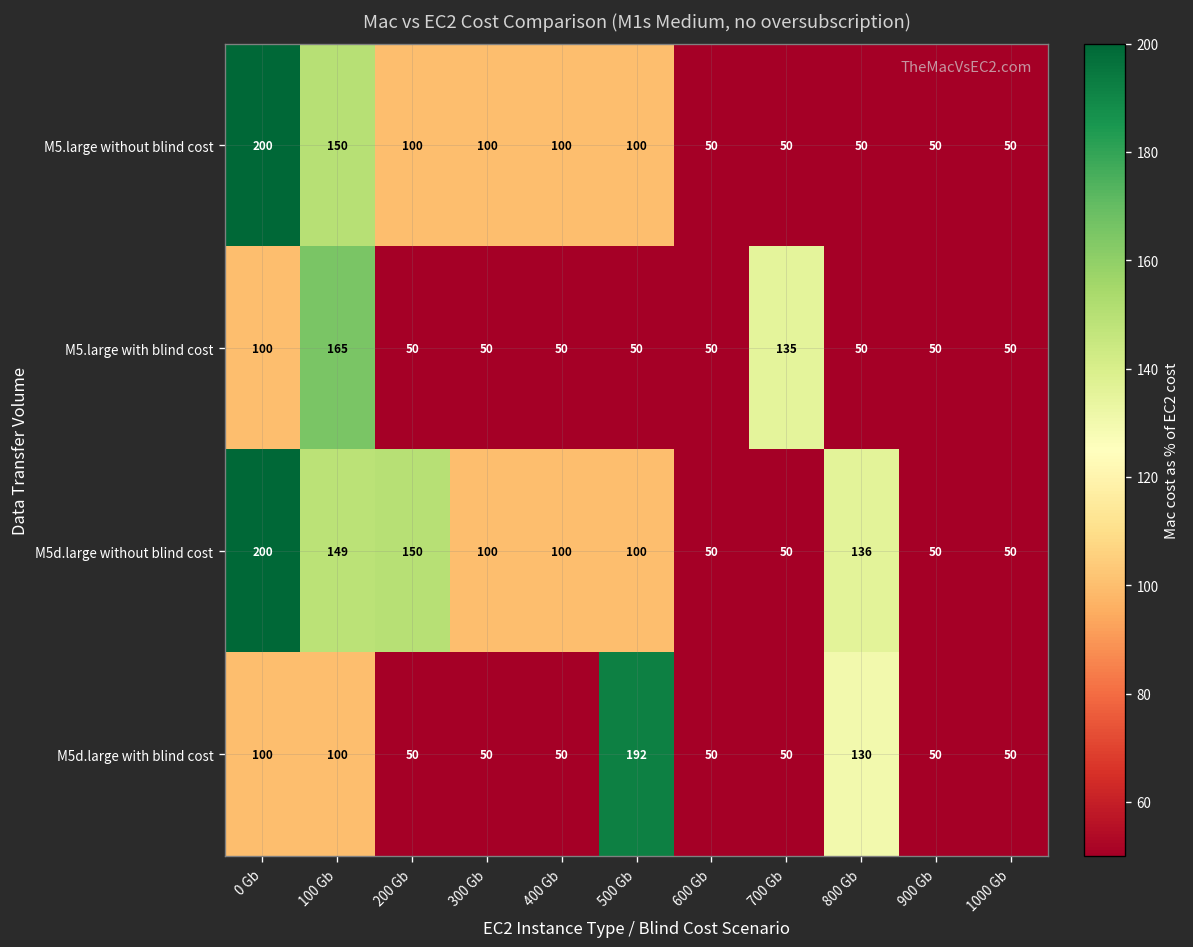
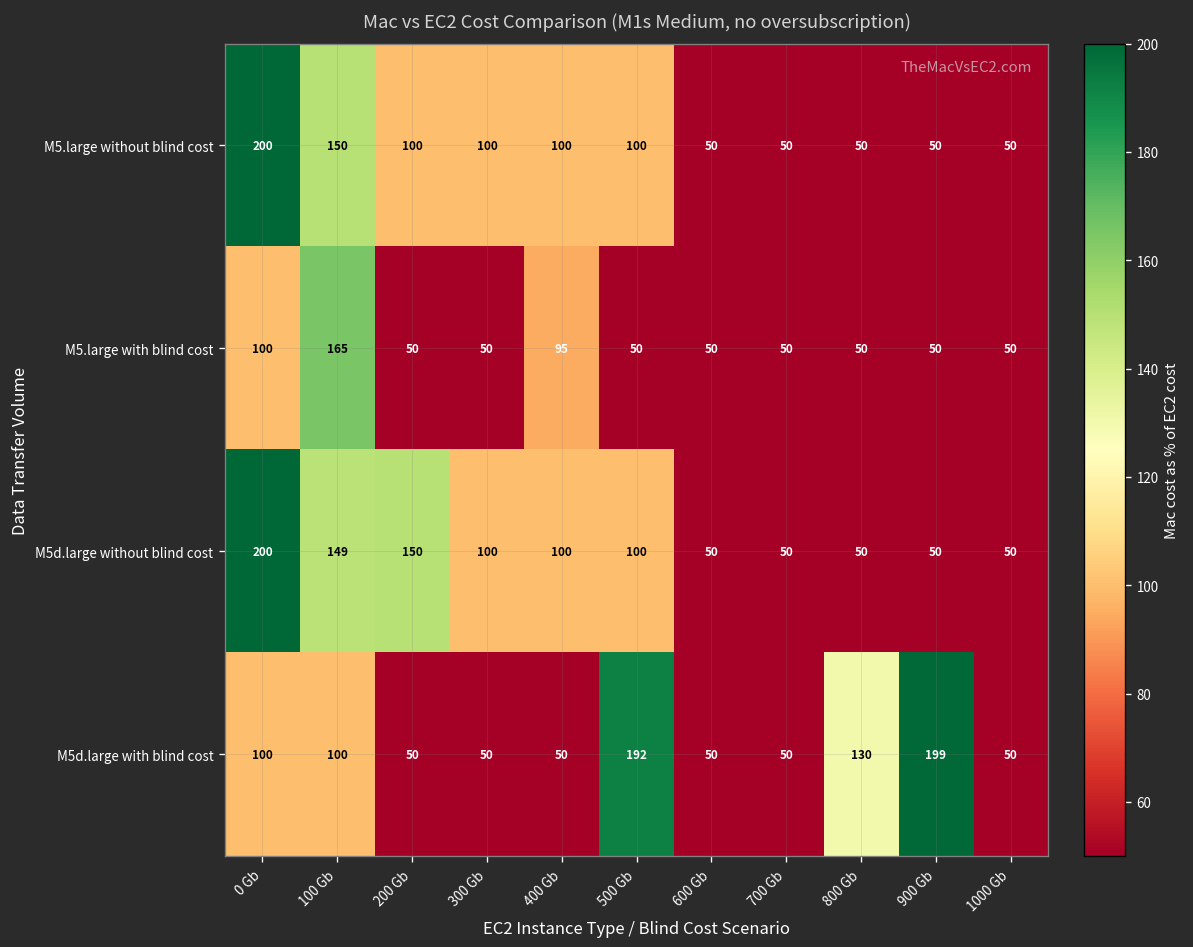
M5.large with blind cost, 400 Gb: 50 -> 95
M5.large with blind cost, 700 Gb: 135 -> 50
M5d.large without blind cost, 800 Gb: 136 -> 50
M5d.large with blind cost, 900 Gb: 50 -> 199
